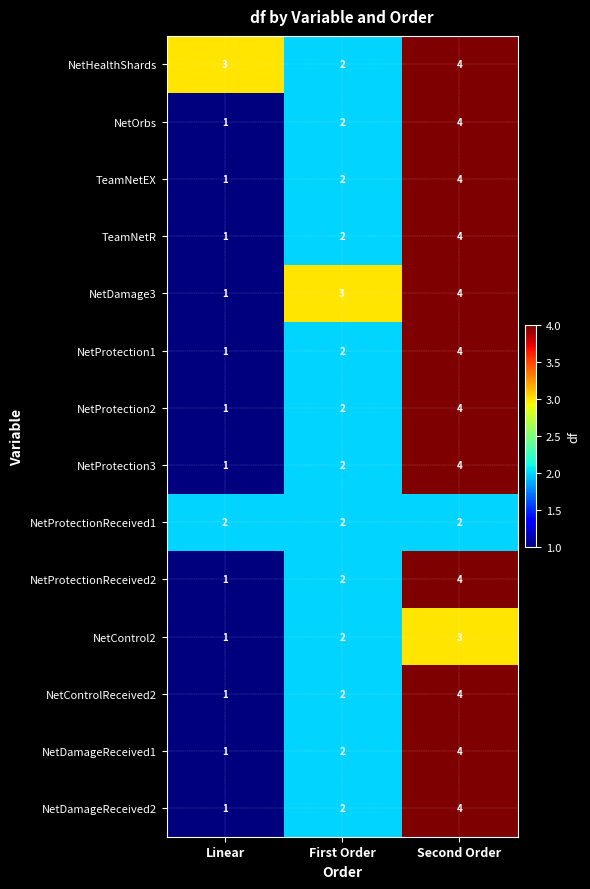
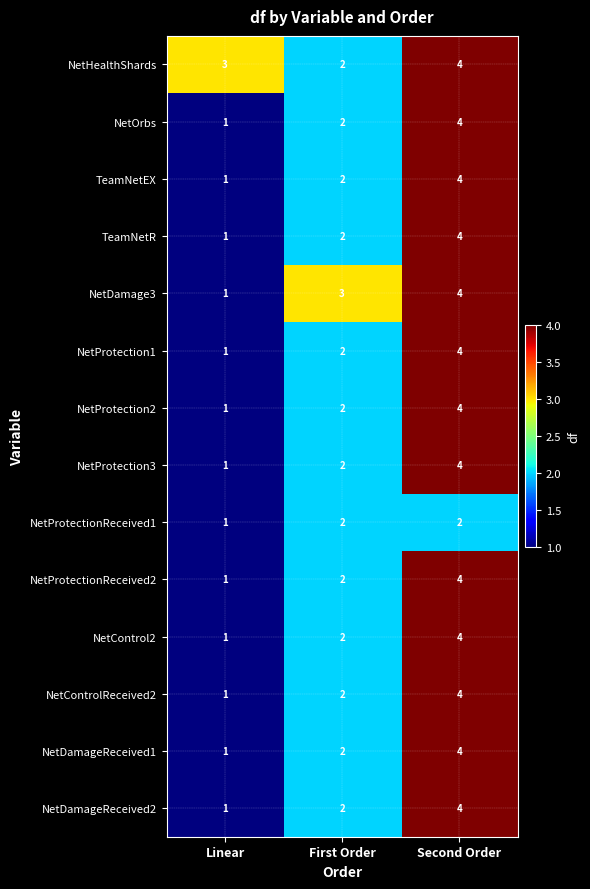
NetProtectionReceived1, Linear: 2 -> 1
NetControl2, Second Order: 3 -> 4
